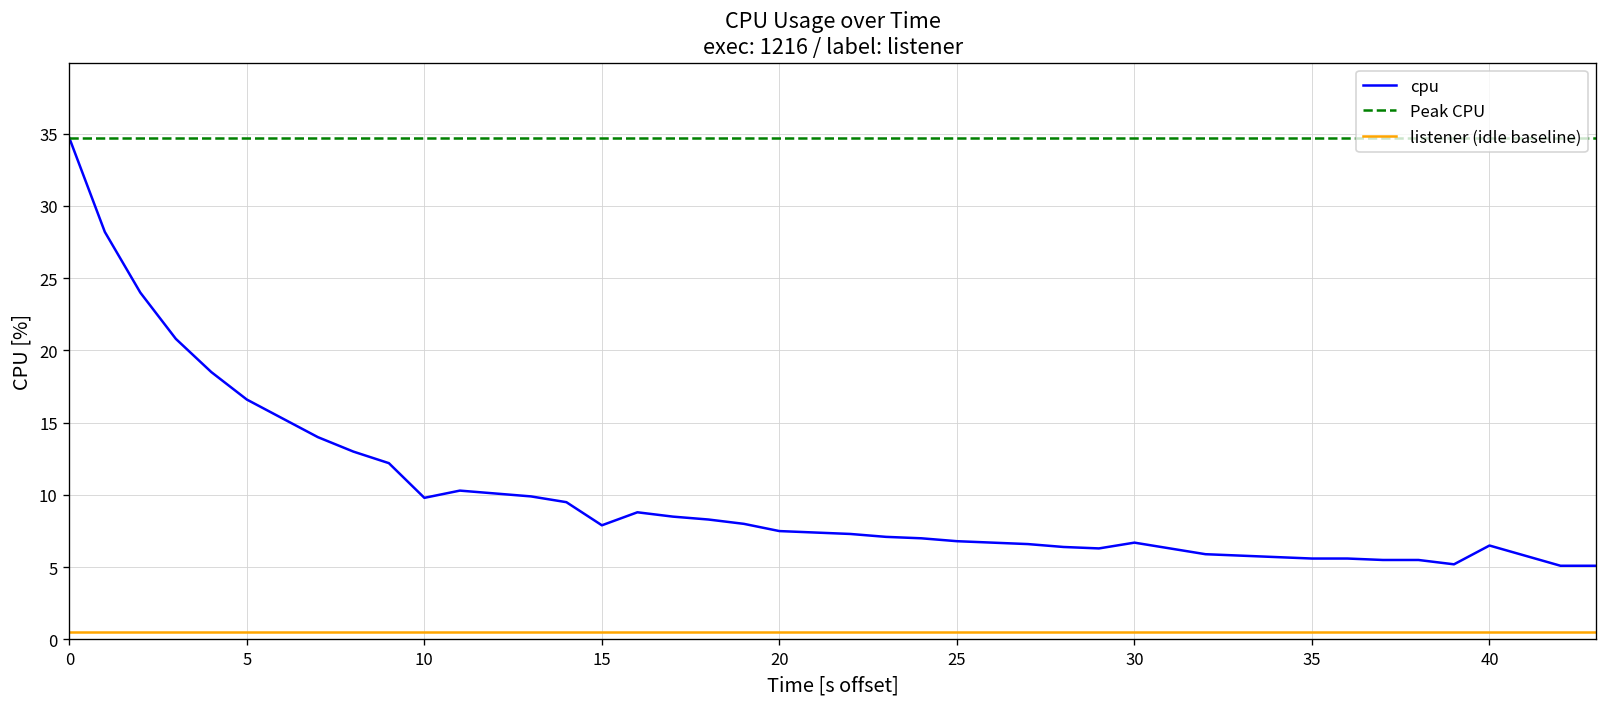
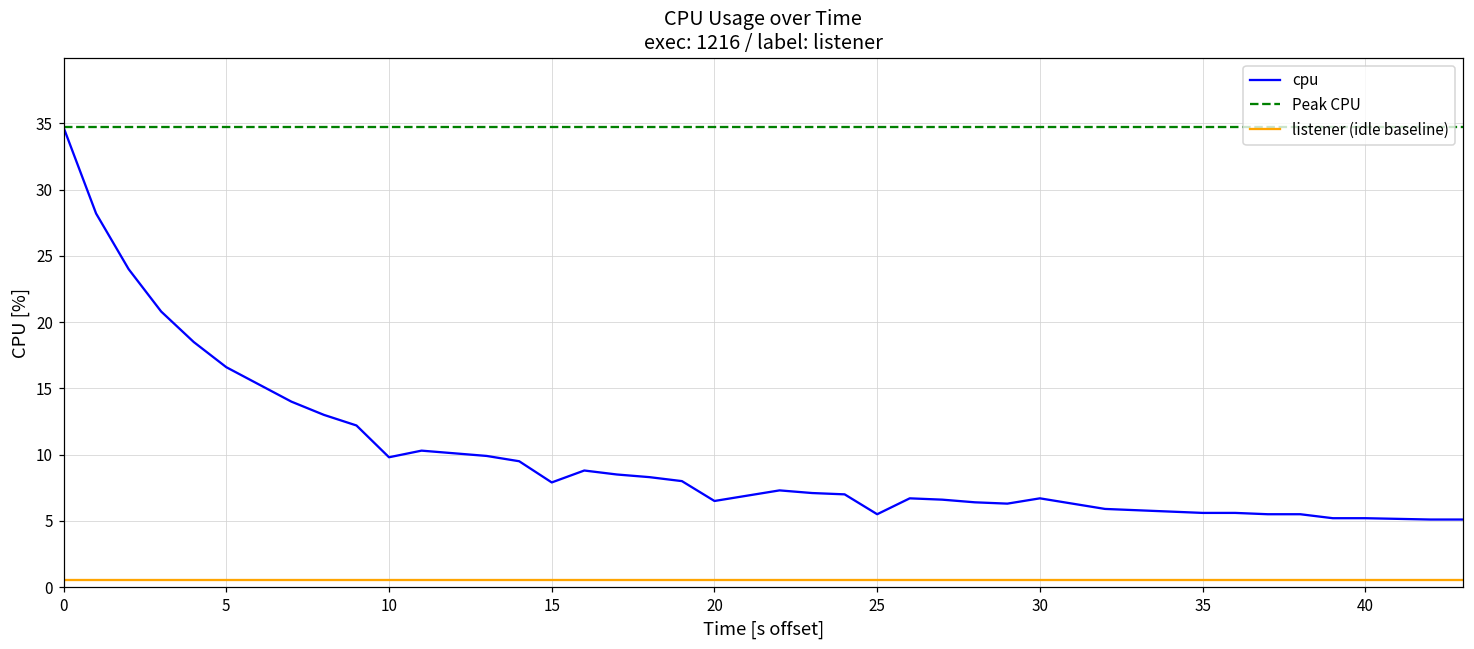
cpu, 20: 7.5 -> 6.5
cpu, 25: 6.8 -> 5.5
cpu, 40: 6.5 -> 5.2
